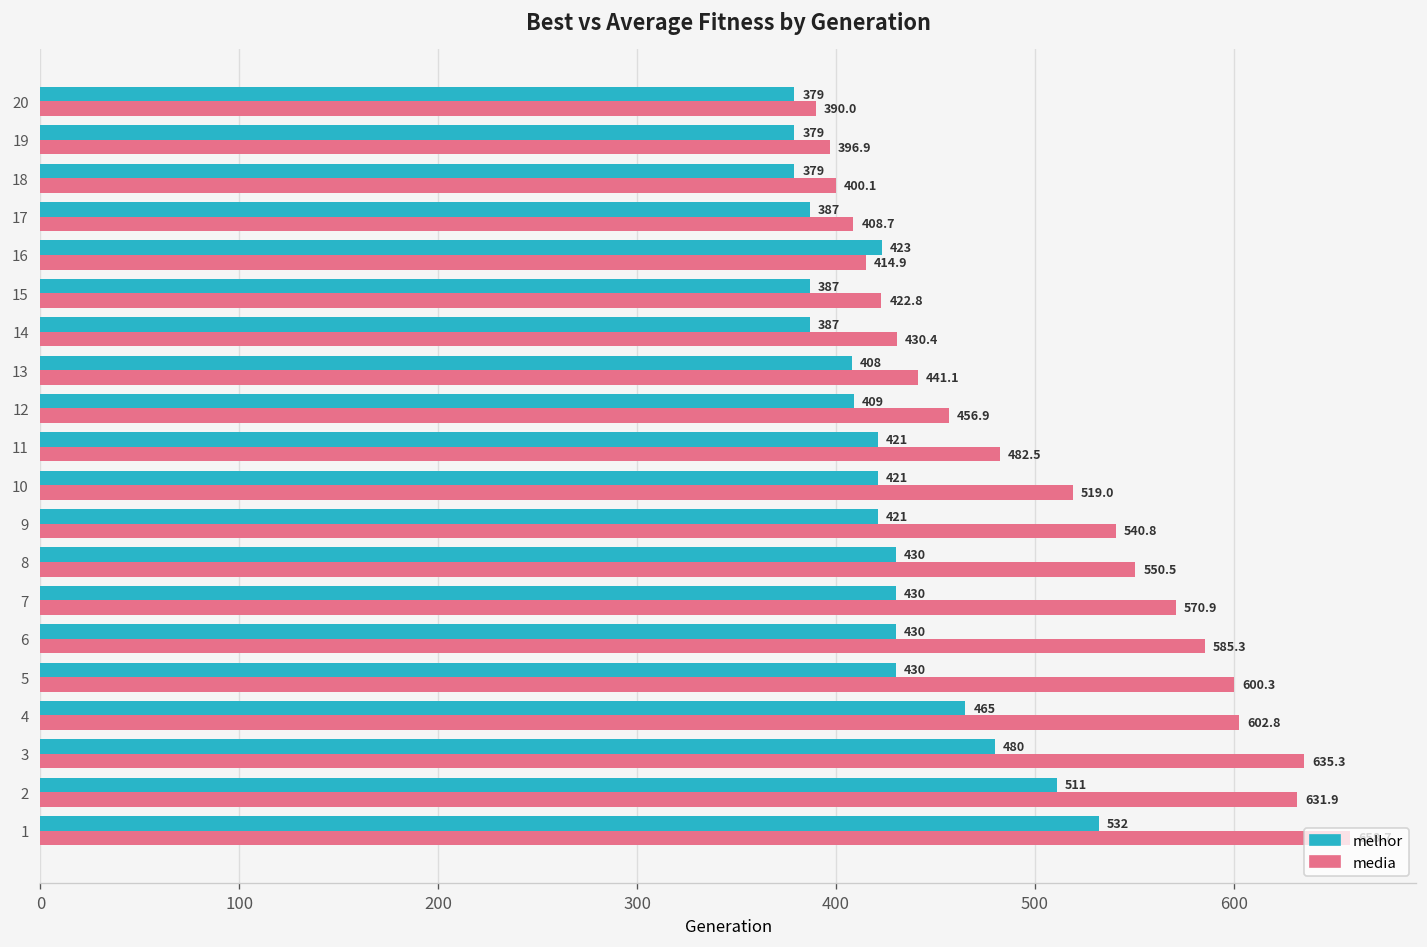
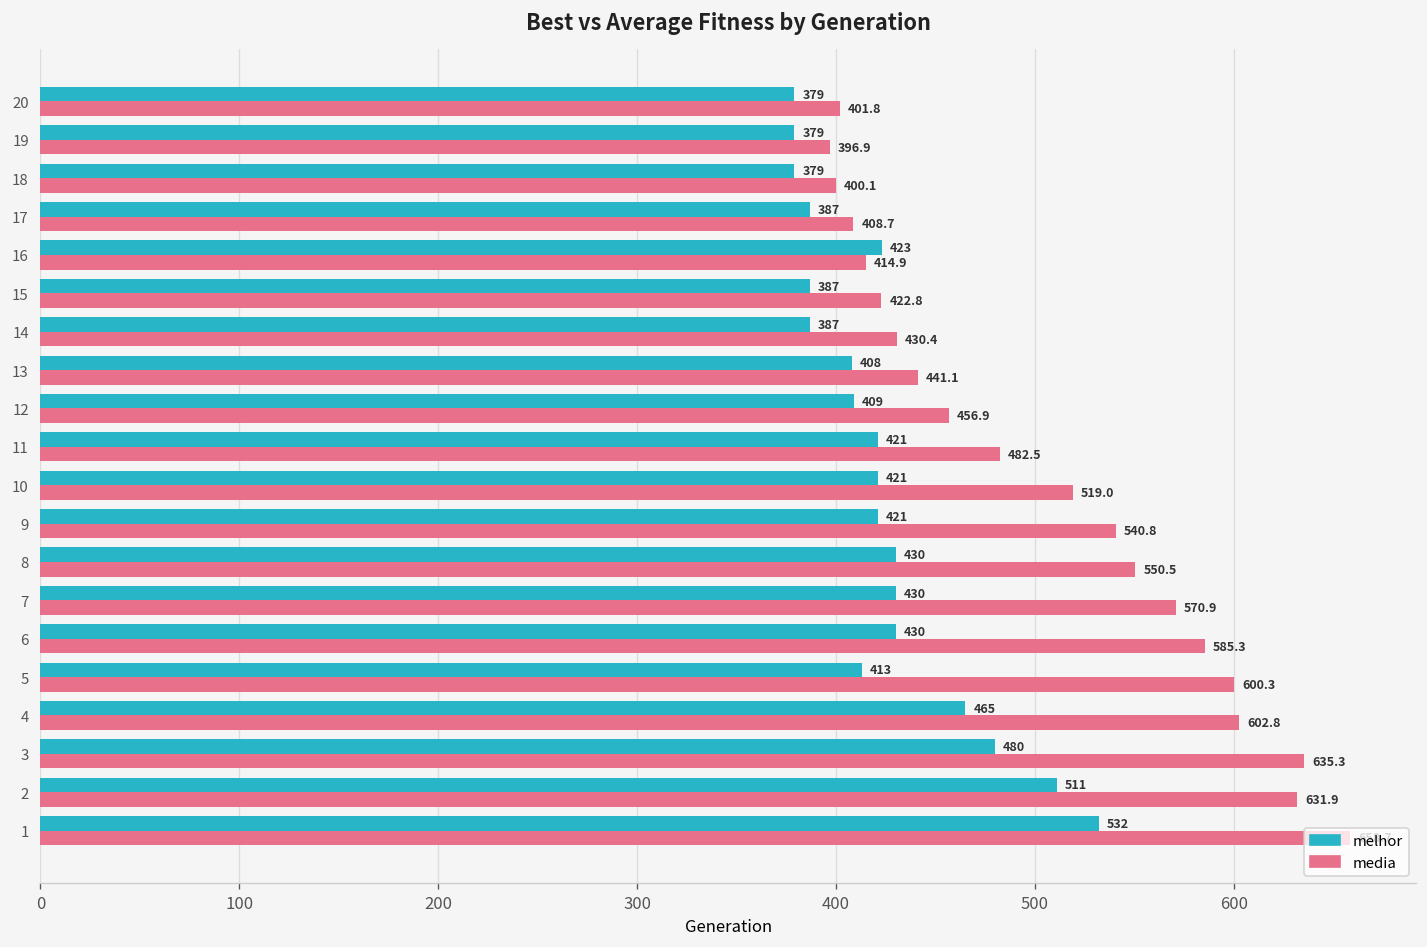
media, 20: 390.0 -> 401.8
melhor, 5: 430 -> 413
